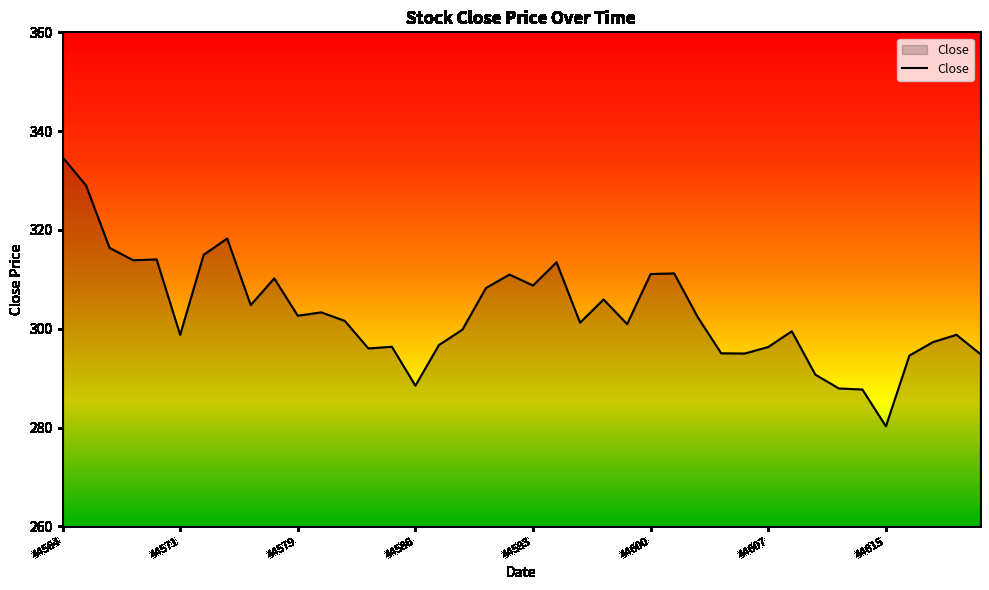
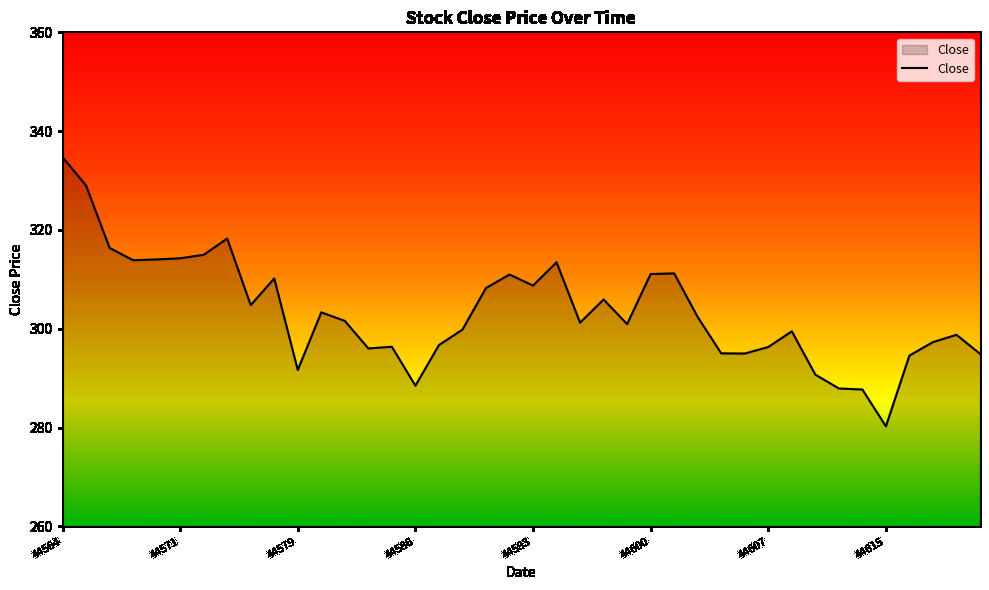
44571: 299 -> 314
44579: 303 -> 292
